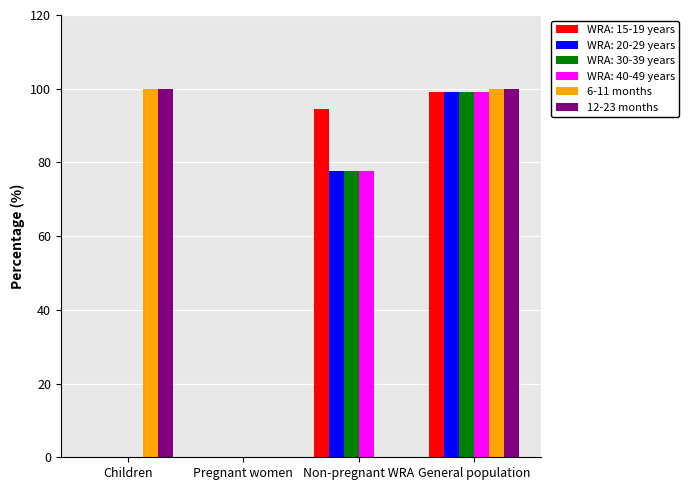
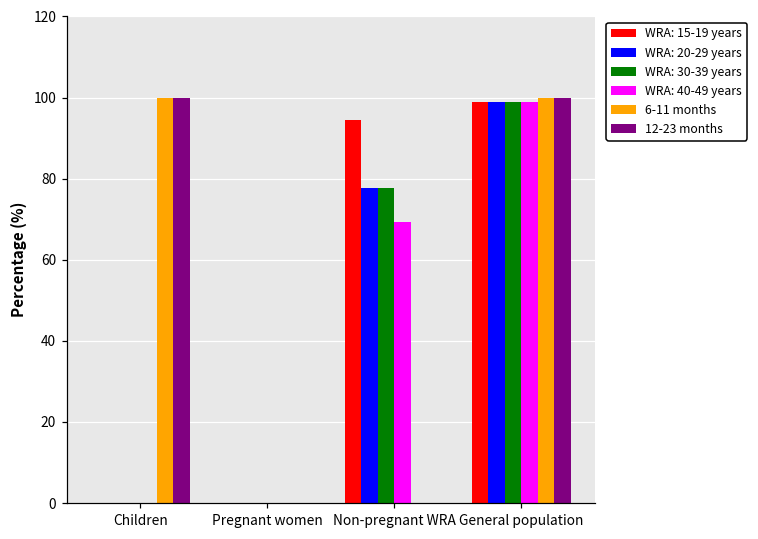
WRA: 40-49 years, Non-pregnant WRA: 78 -> 69
